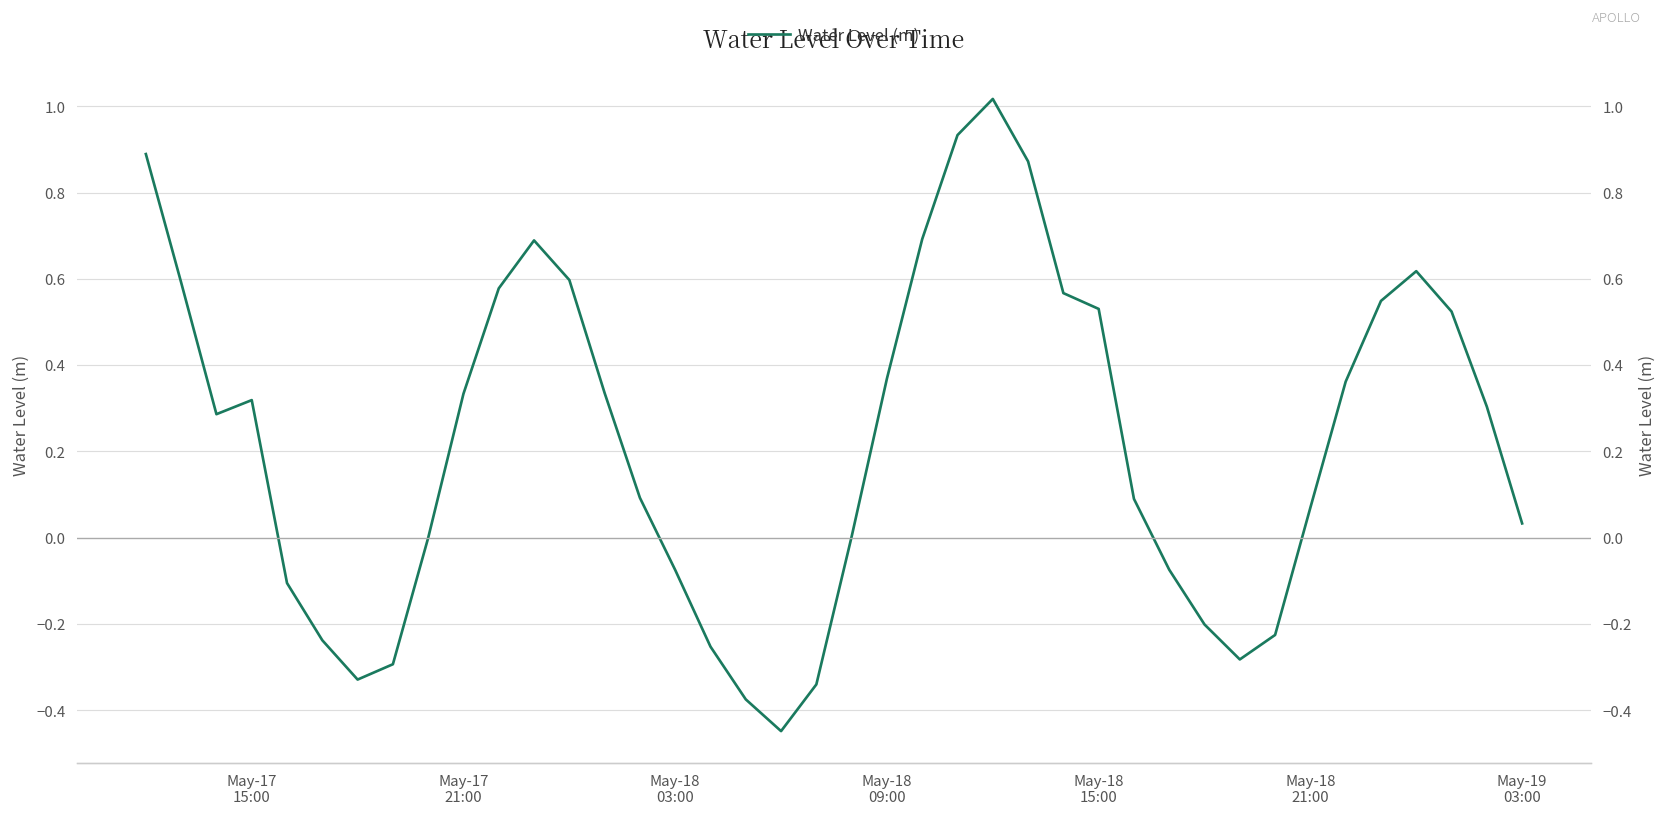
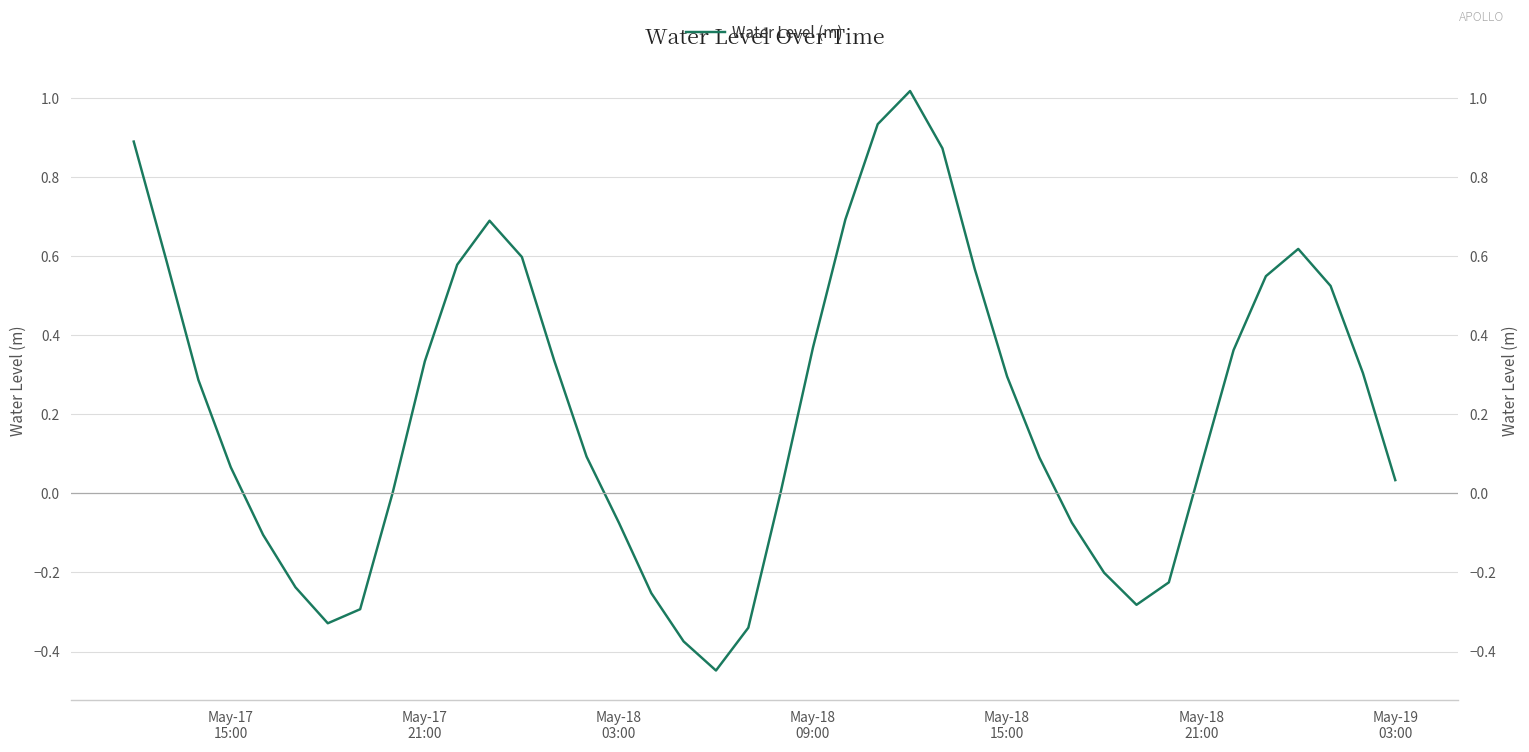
May-17 15:00: 0.32 -> 0.07
May-18 15:00: 0.53 -> 0.30
